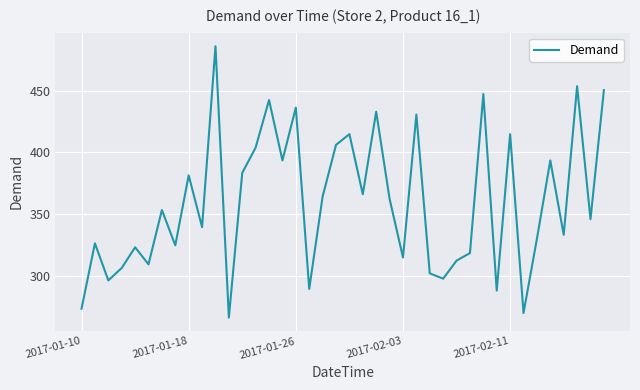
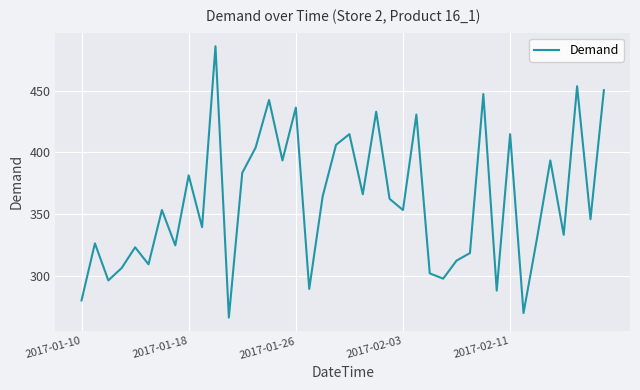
2017-01-10: 273 -> 280
2017-02-03: 315 -> 353
